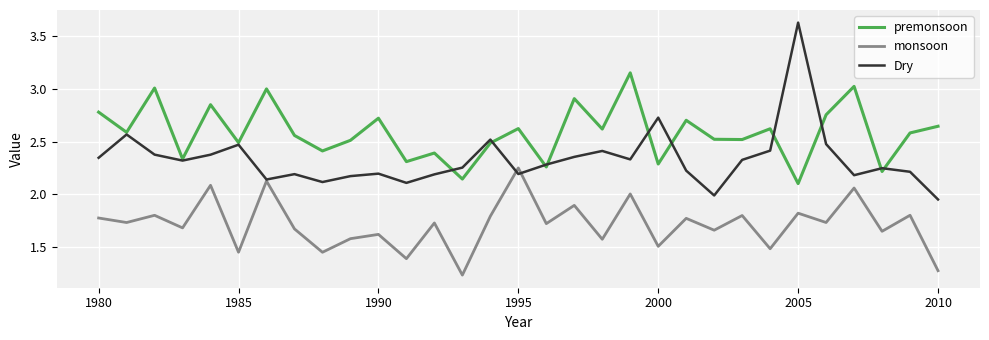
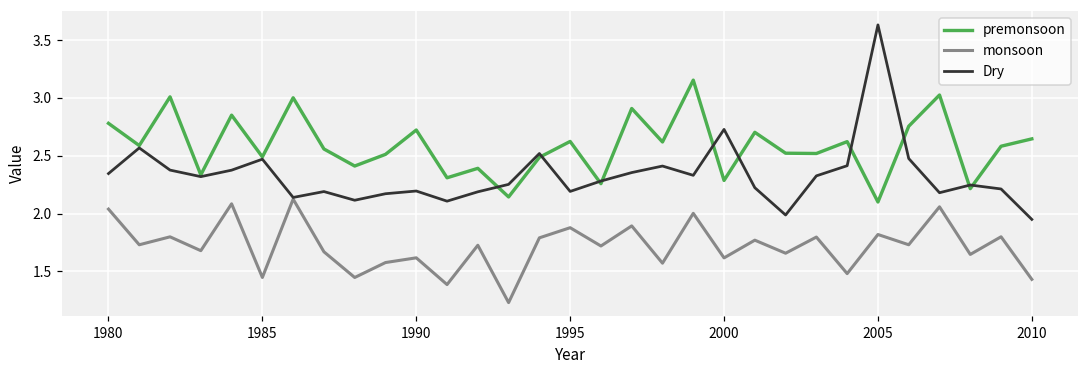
monsoon, 1980: 1.77 -> 2.04
monsoon, 1995: 2.25 -> 1.88
monsoon, 2000: 1.50 -> 1.62
monsoon, 2010: 1.27 -> 1.43
